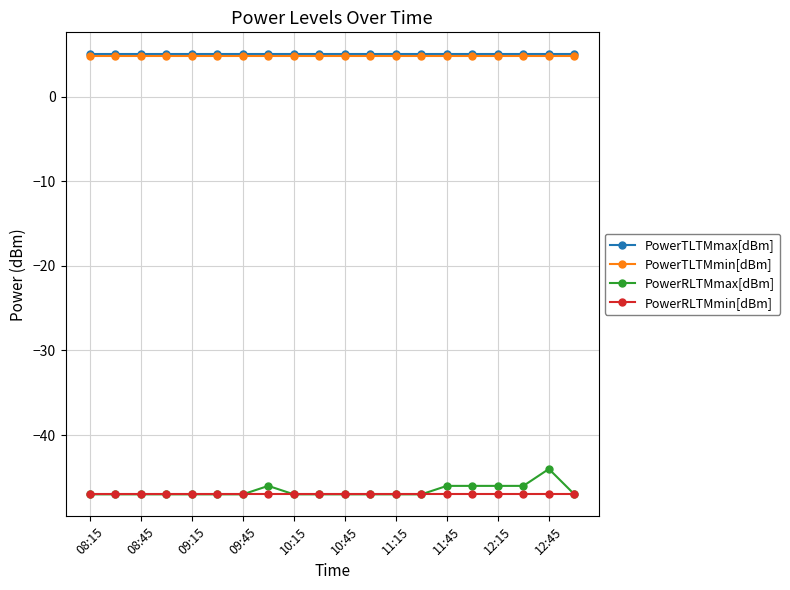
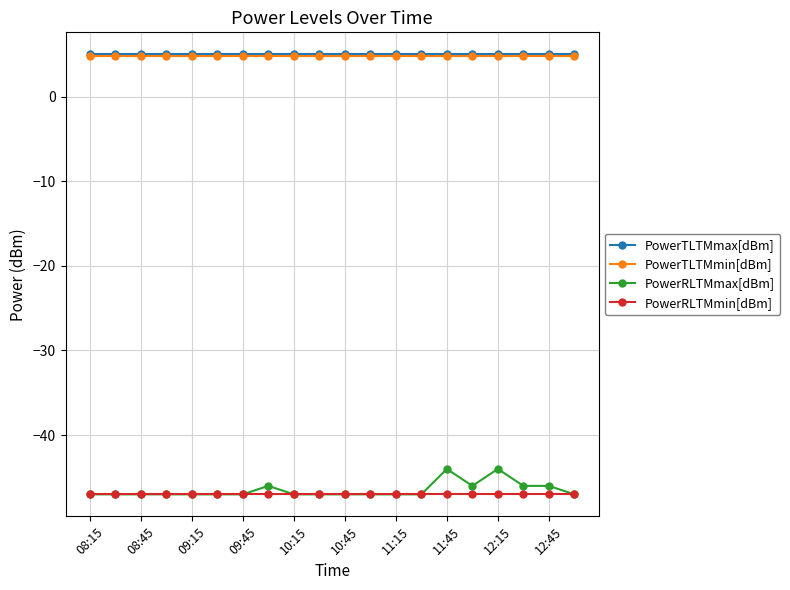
PowerRLTMmax[dBm], 11:45: -46 -> -44
PowerRLTMmax[dBm], 12:15: -46 -> -44
PowerRLTMmax[dBm], 12:45: -44 -> -46
